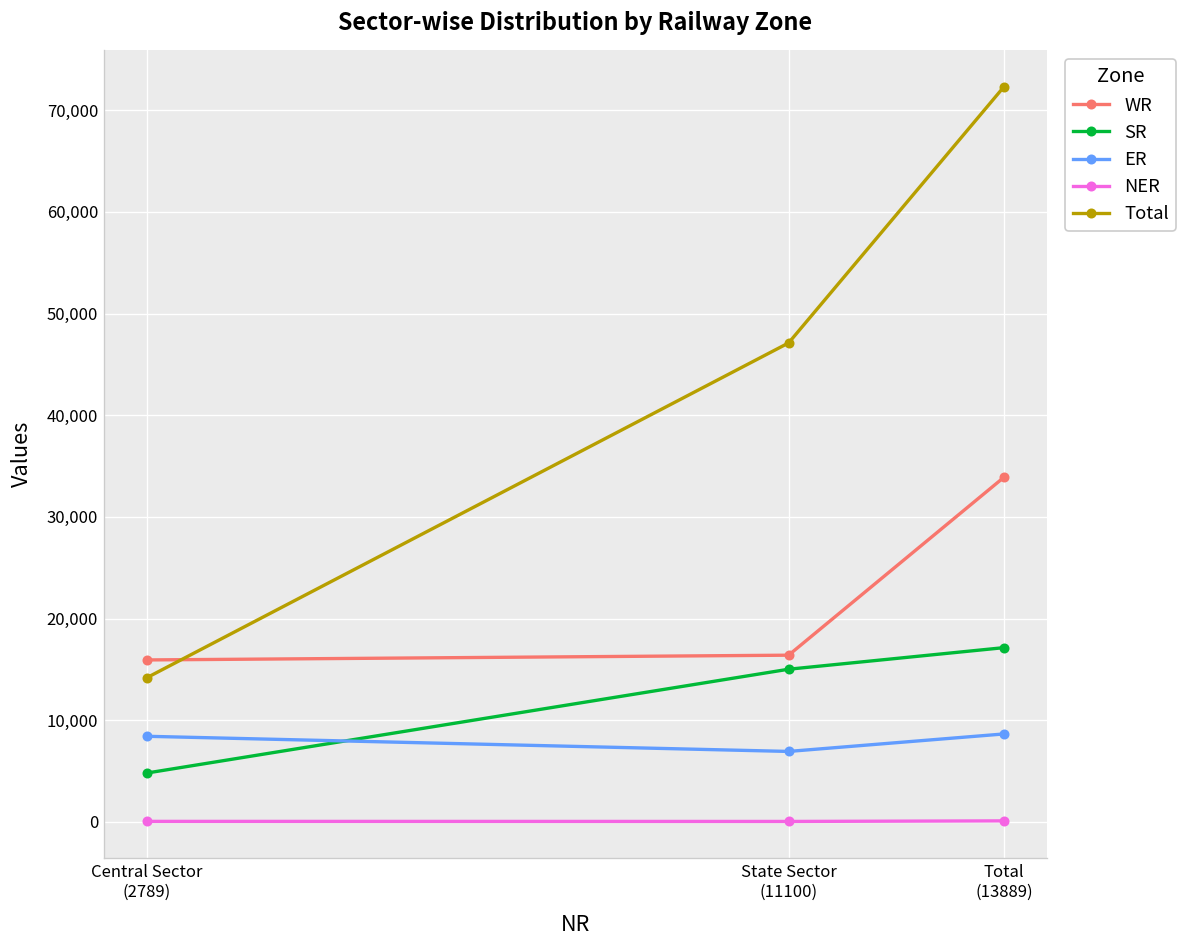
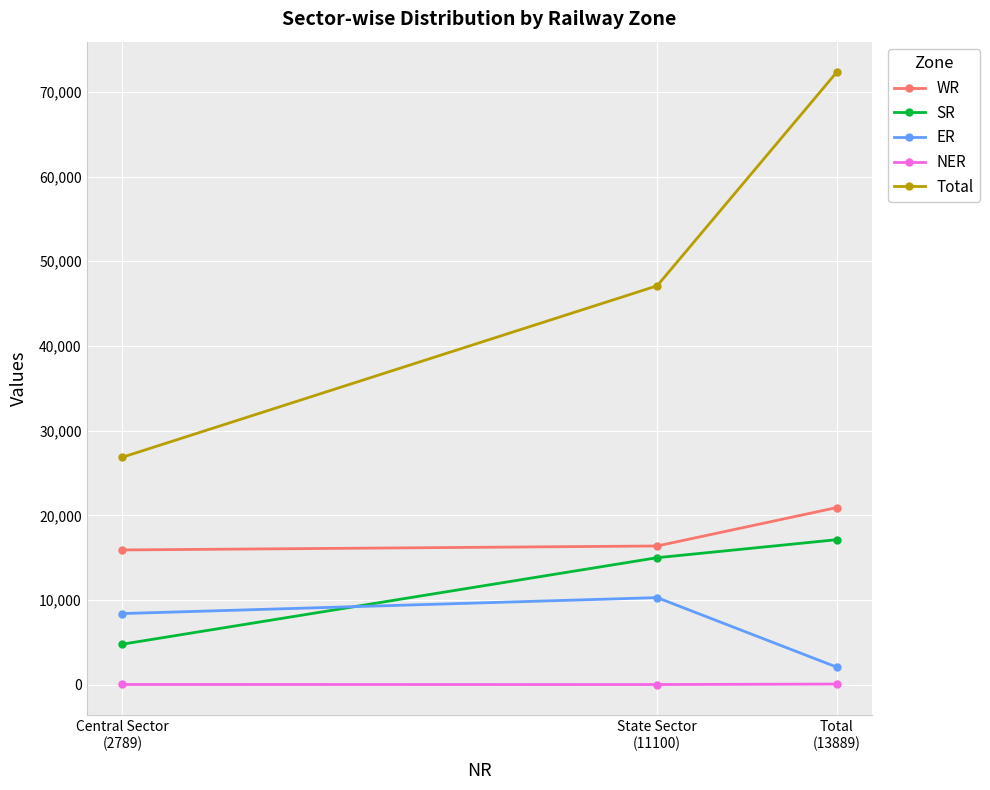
Total, Central Sector (2789): 14,000 -> 27,000
ER, State Sector (11100): 7,000 -> 10,000
WR, Total (13889): 34,000 -> 21,000
ER, Total (13889): 9,000 -> 2,000
